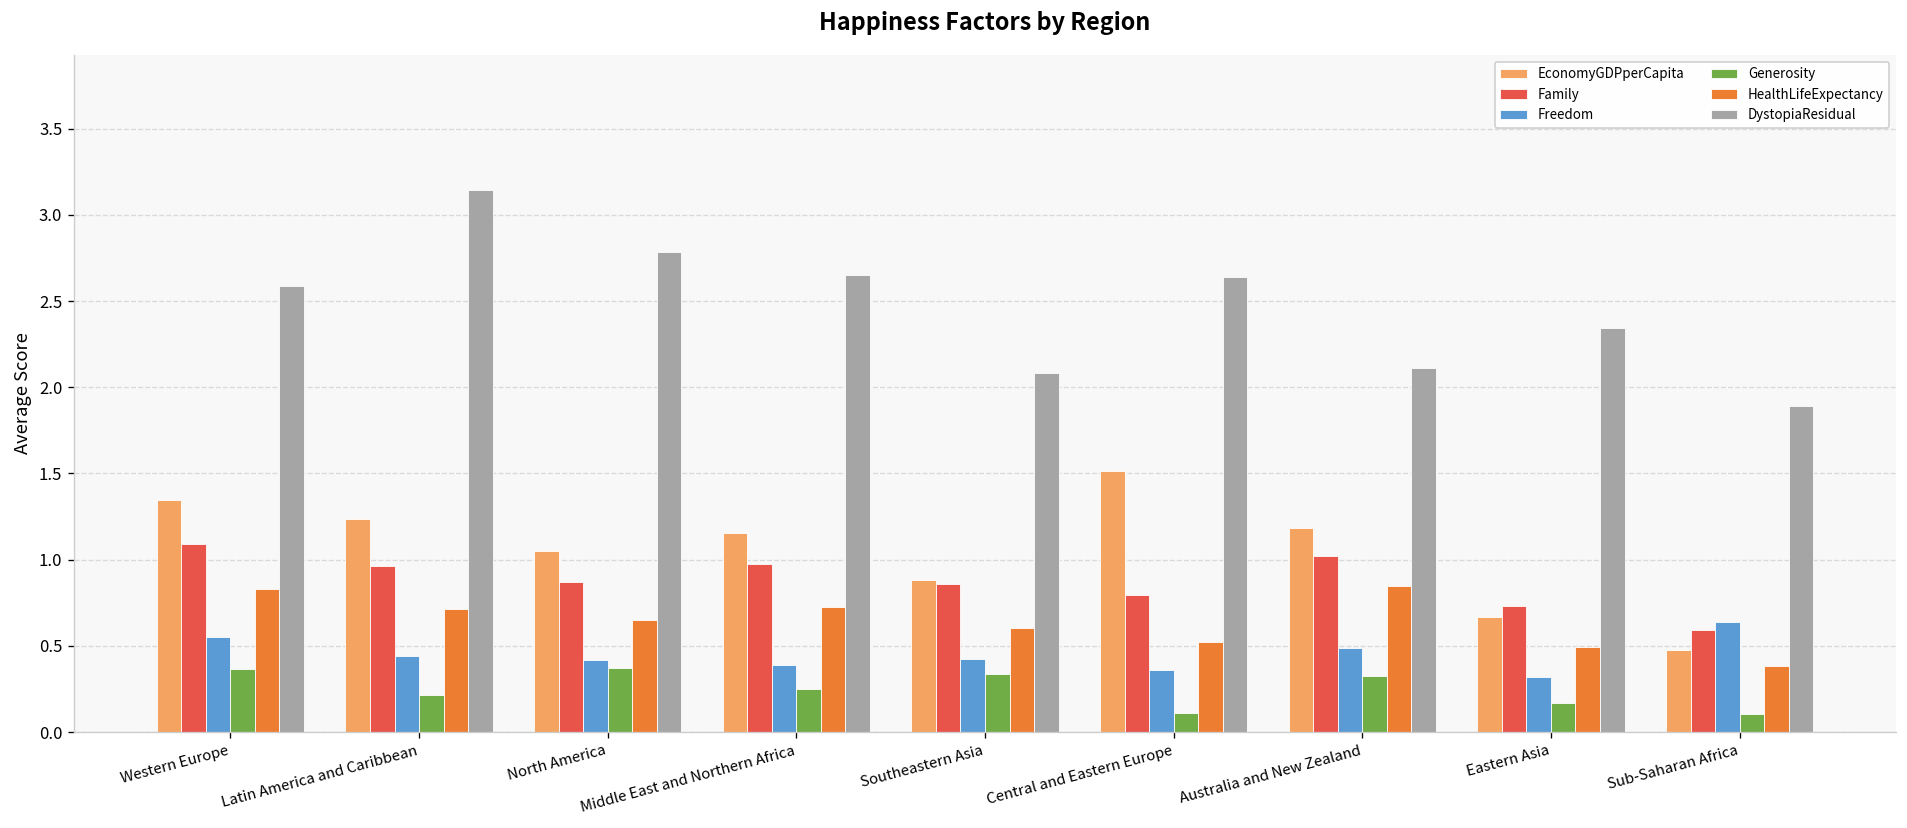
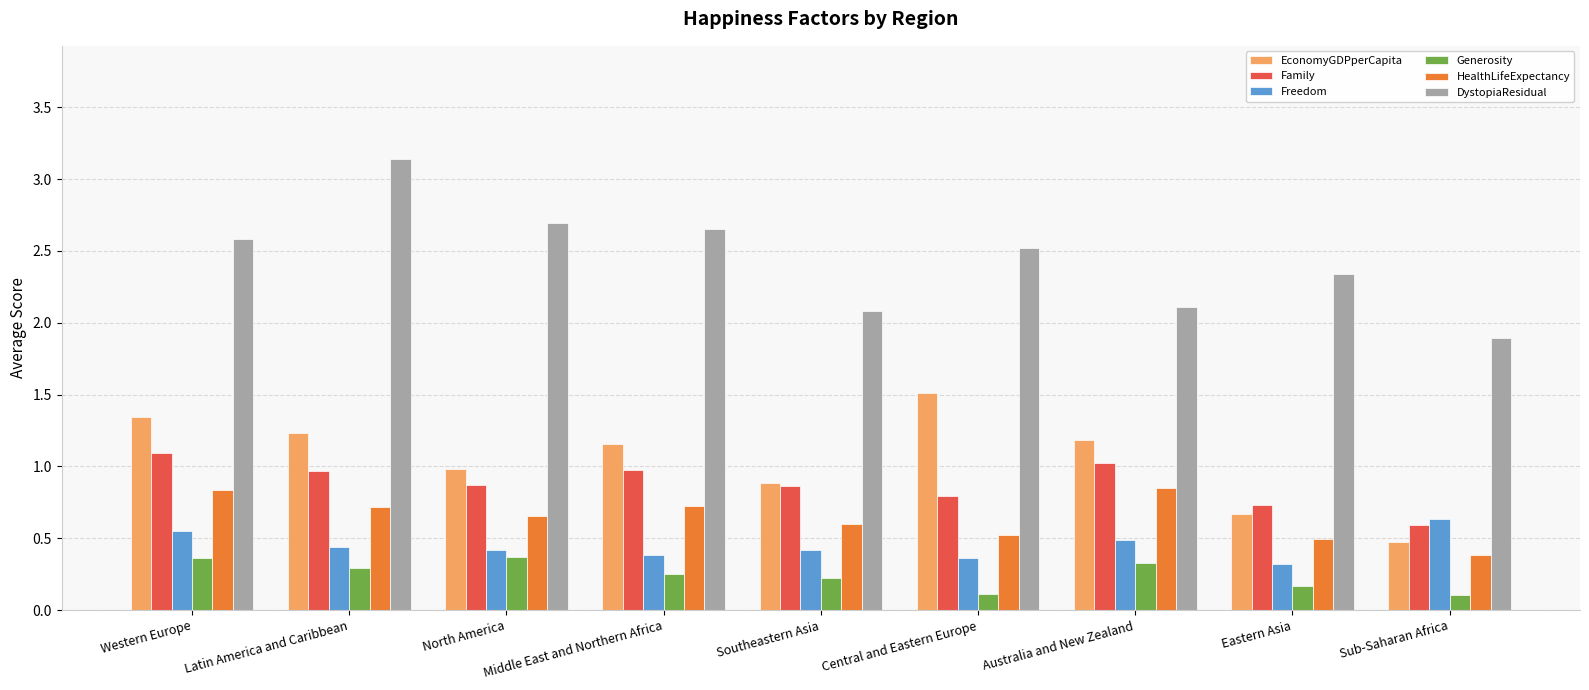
Generosity, Latin America and Caribbean: 0.21 -> 0.29
EconomyGDPperCapita, North America: 1.05 -> 0.98
DystopiaResidual, North America: 2.78 -> 2.69
Generosity, Southeastern Asia: 0.34 -> 0.22
DystopiaResidual, Central and Eastern Europe: 2.64 -> 2.52
